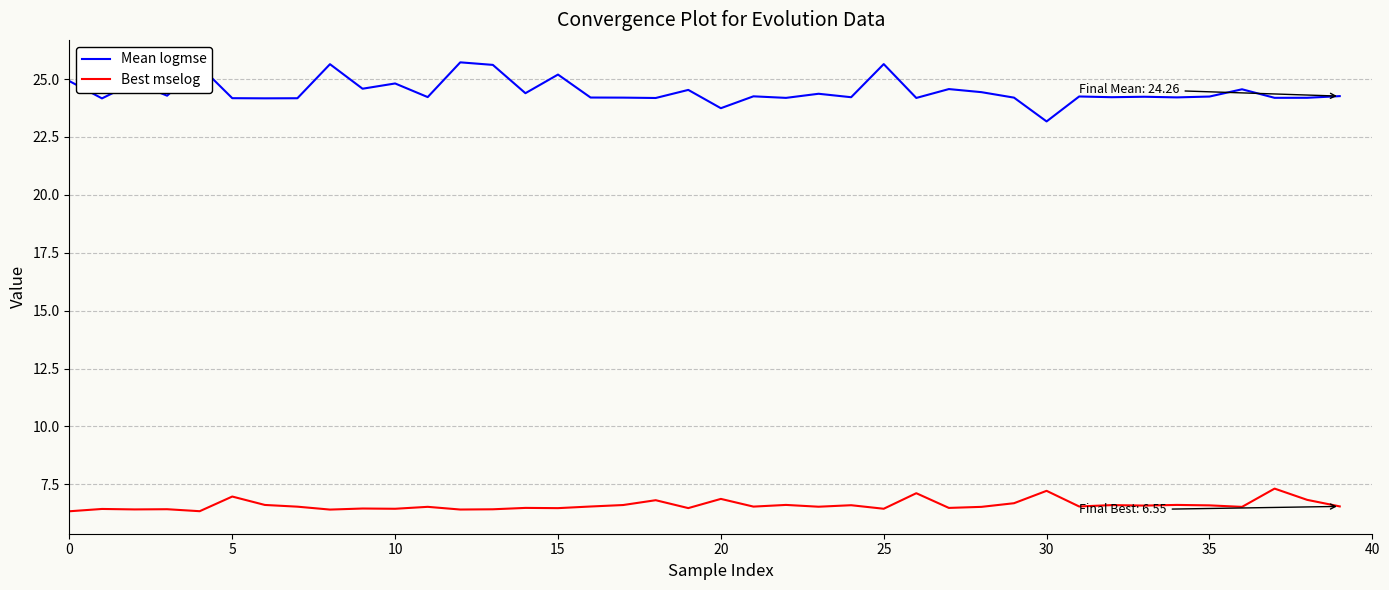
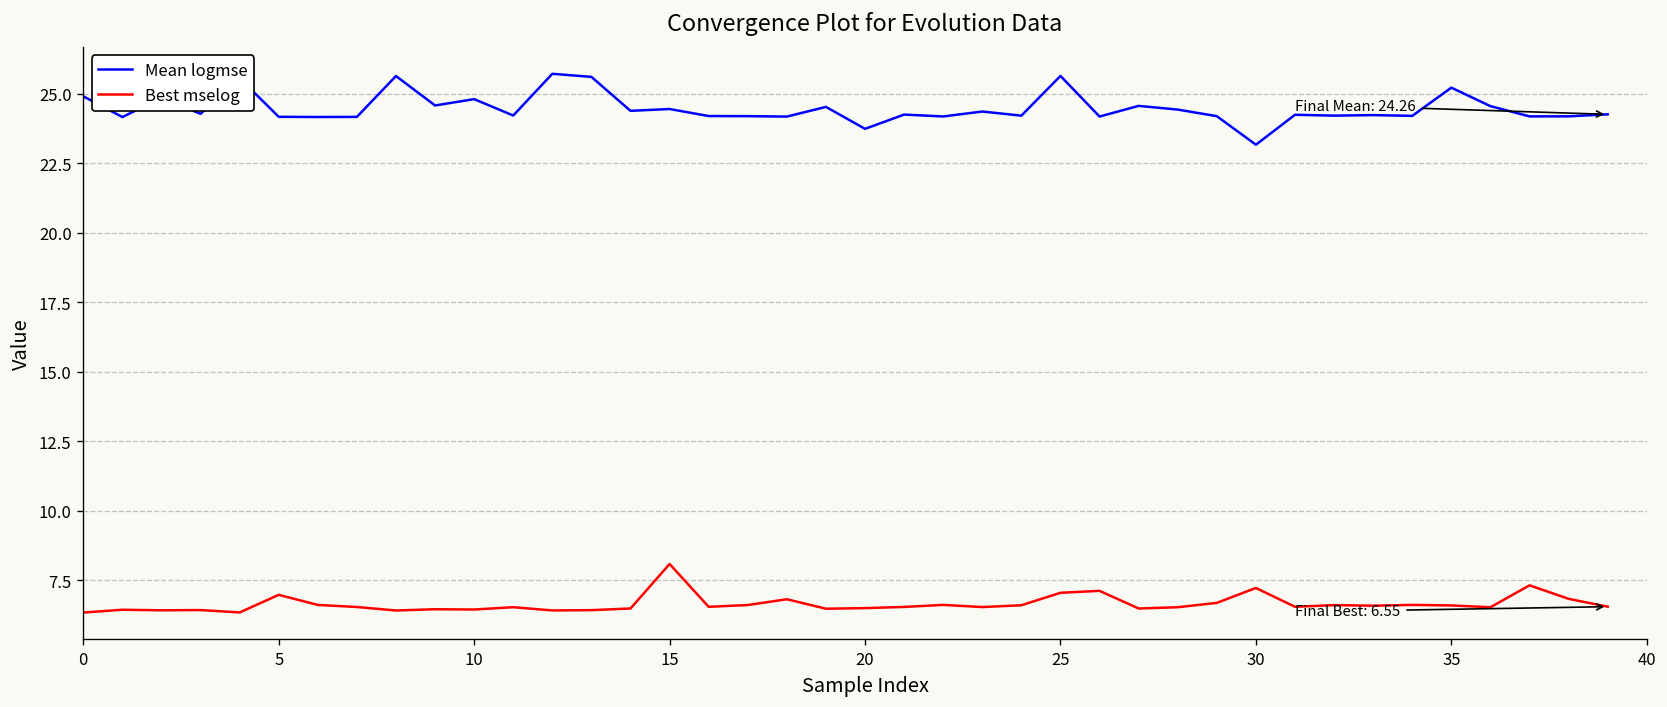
Mean logmse, 15: 25.2 -> 24.5
Best mselog, 15: 6.5 -> 8.1
Best mselog, 20: 6.9 -> 6.5
Best mselog, 25: 6.4 -> 7.0
Mean logmse, 35: 24.2 -> 25.2
